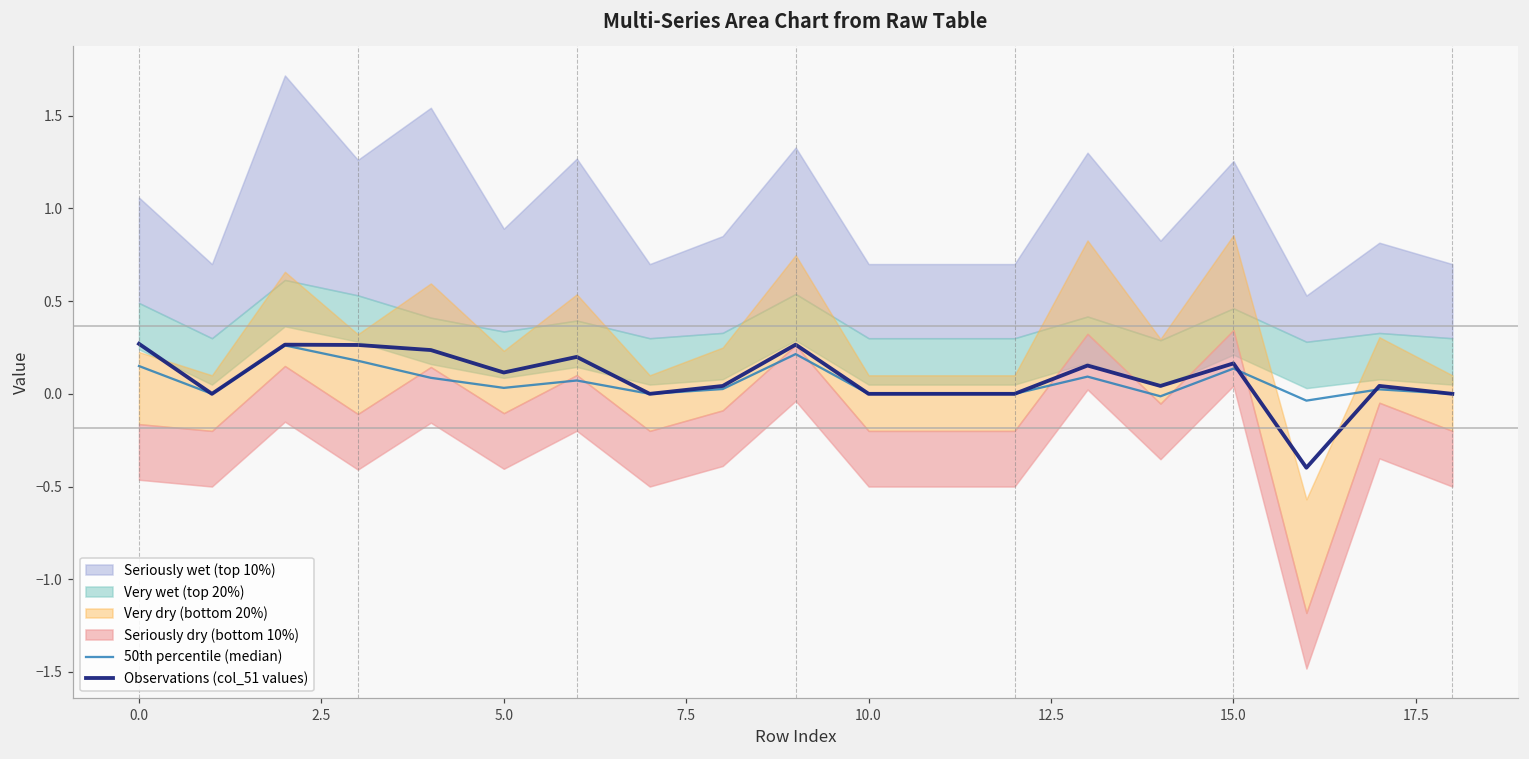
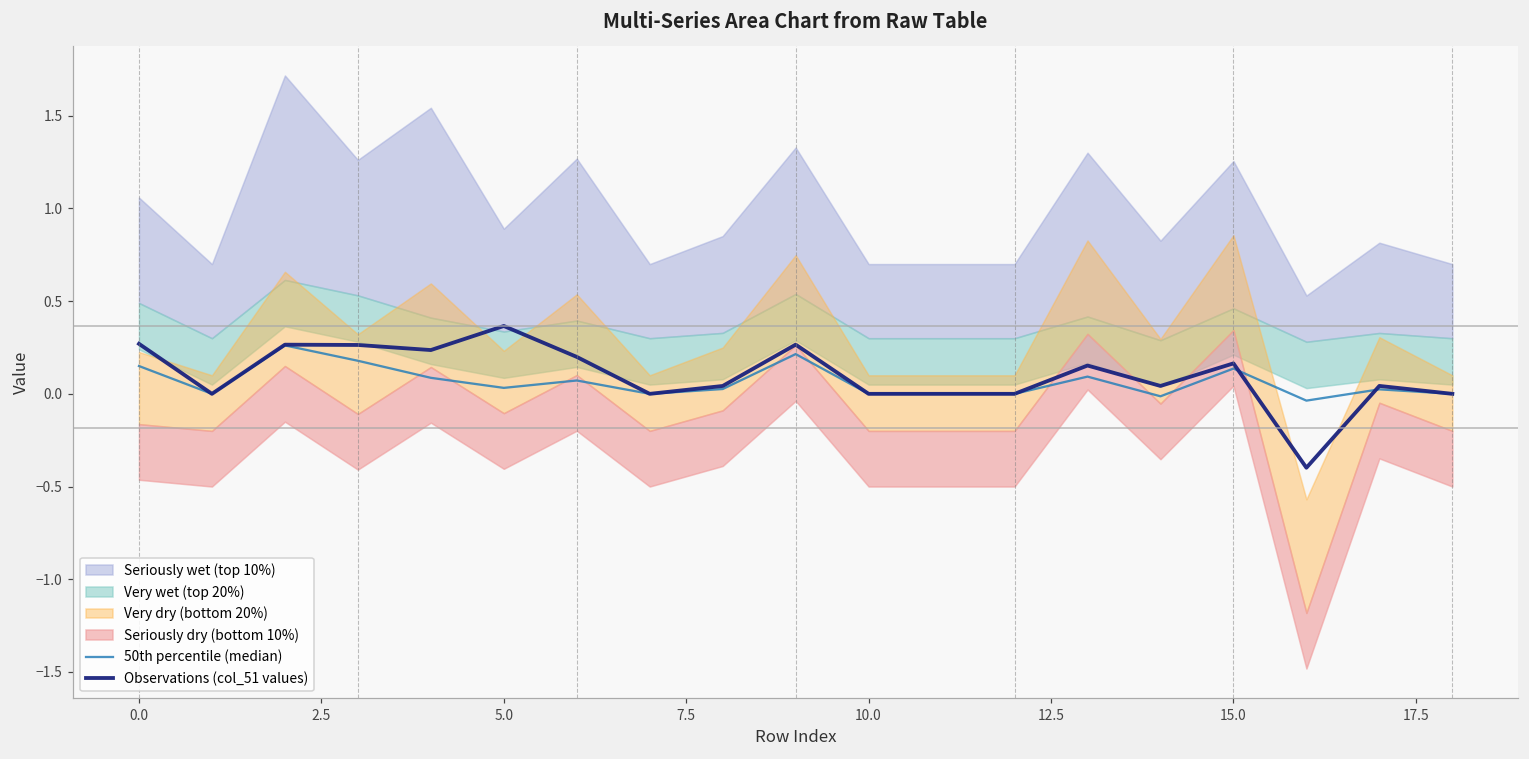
Observations (col_51 values), 5.0: 0.12 -> 0.37
